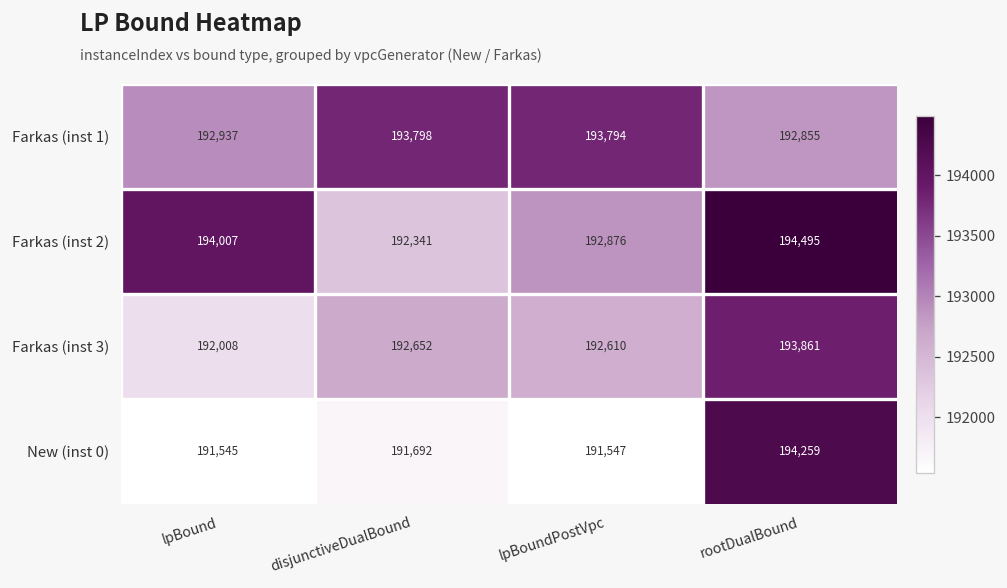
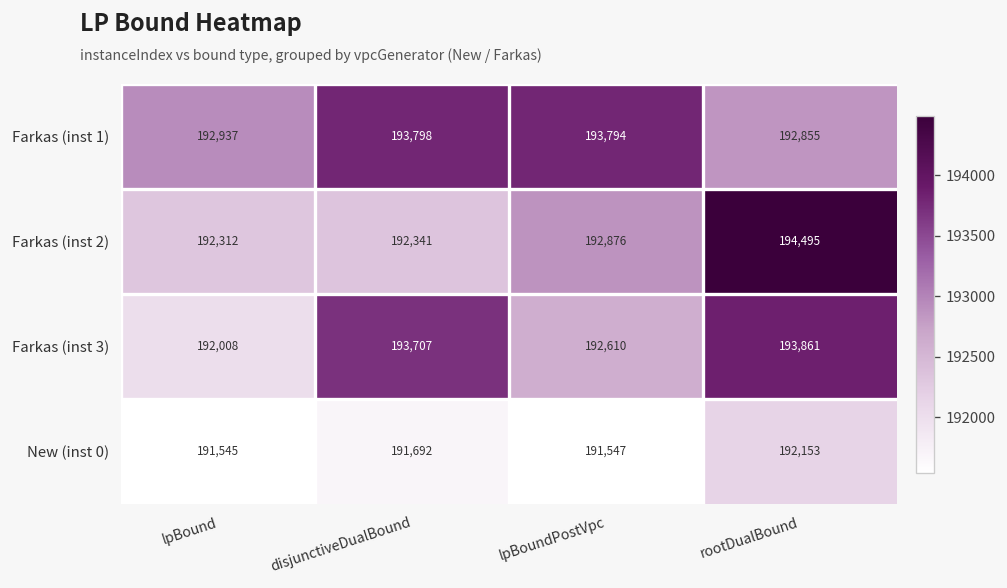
Farkas (inst 2), lpBound: 194,007 -> 192,312
Farkas (inst 3), disjunctiveDualBound: 192,652 -> 193,707
New (inst 0), rootDualBound: 194,259 -> 192,153
